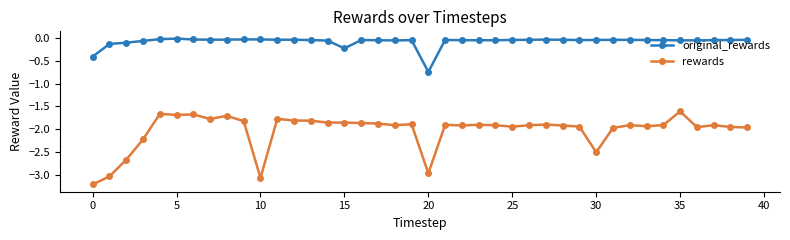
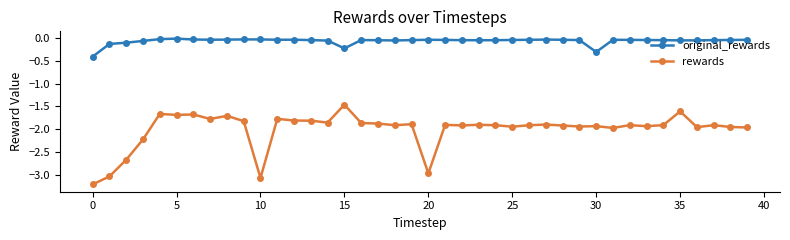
rewards, 15: -1.8 -> -1.5
original_rewards, 20: -0.7 -> 0.0
original_rewards, 30: -0.1 -> -0.3
rewards, 30: -2.5 -> -1.9
